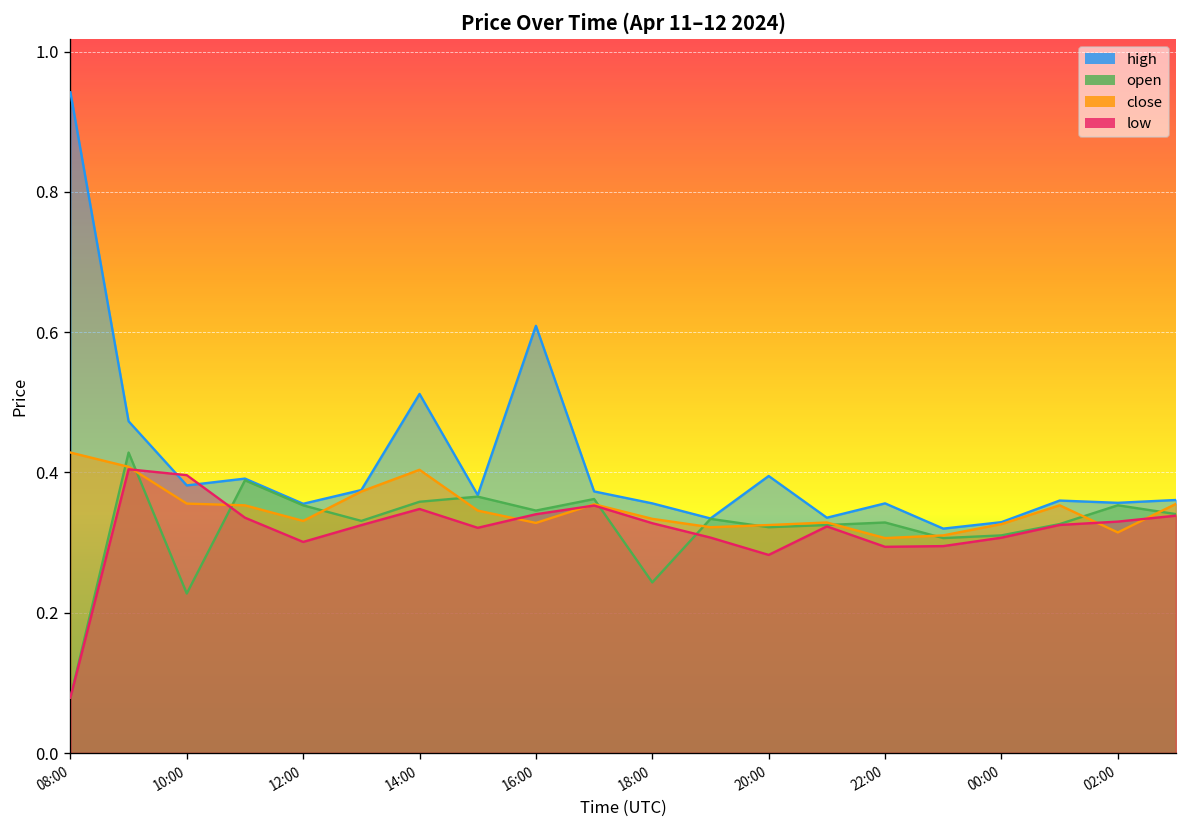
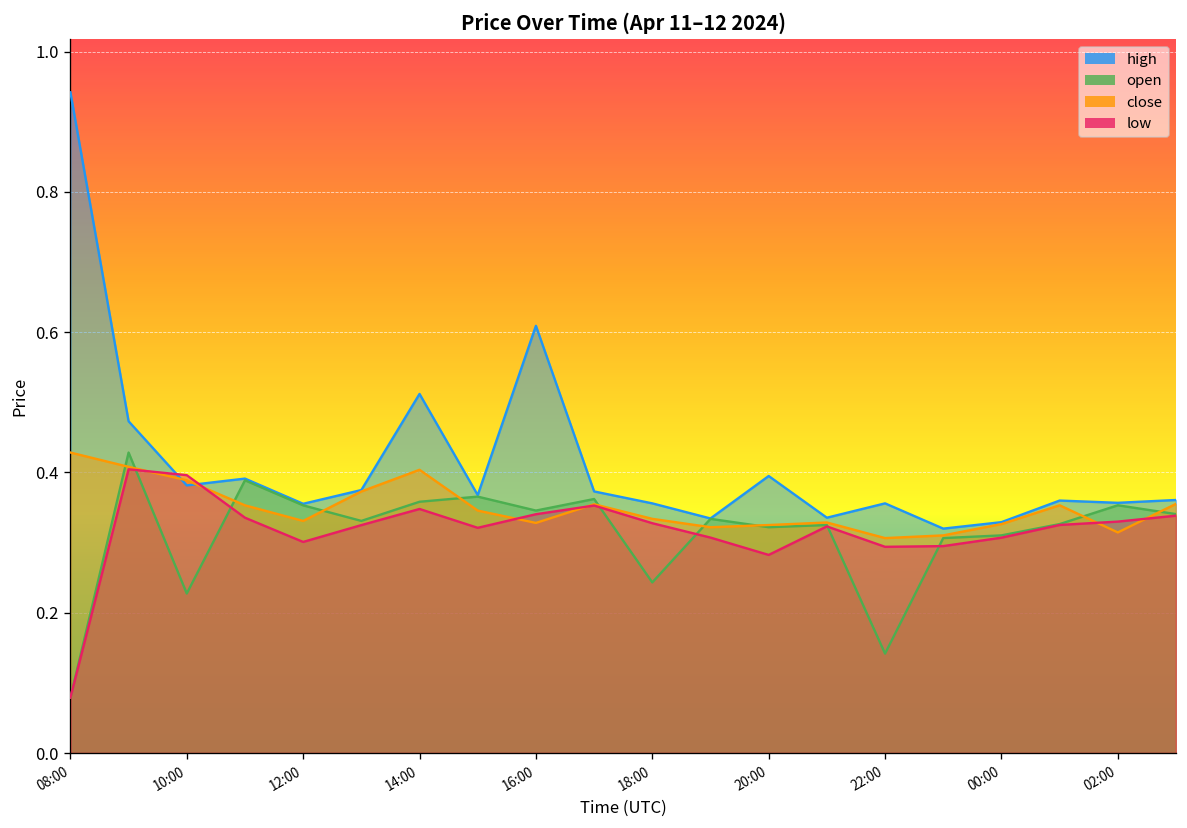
close, 10:00: 0.36 -> 0.39
open, 22:00: 0.33 -> 0.14
